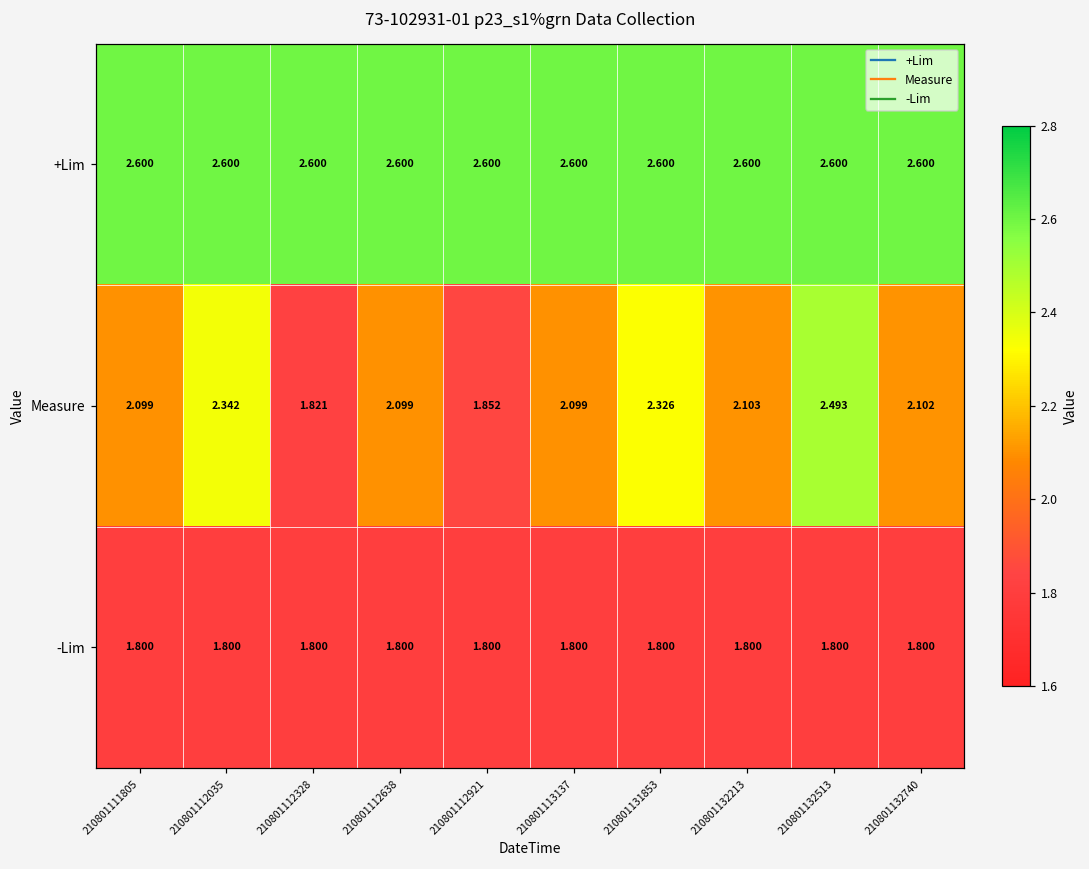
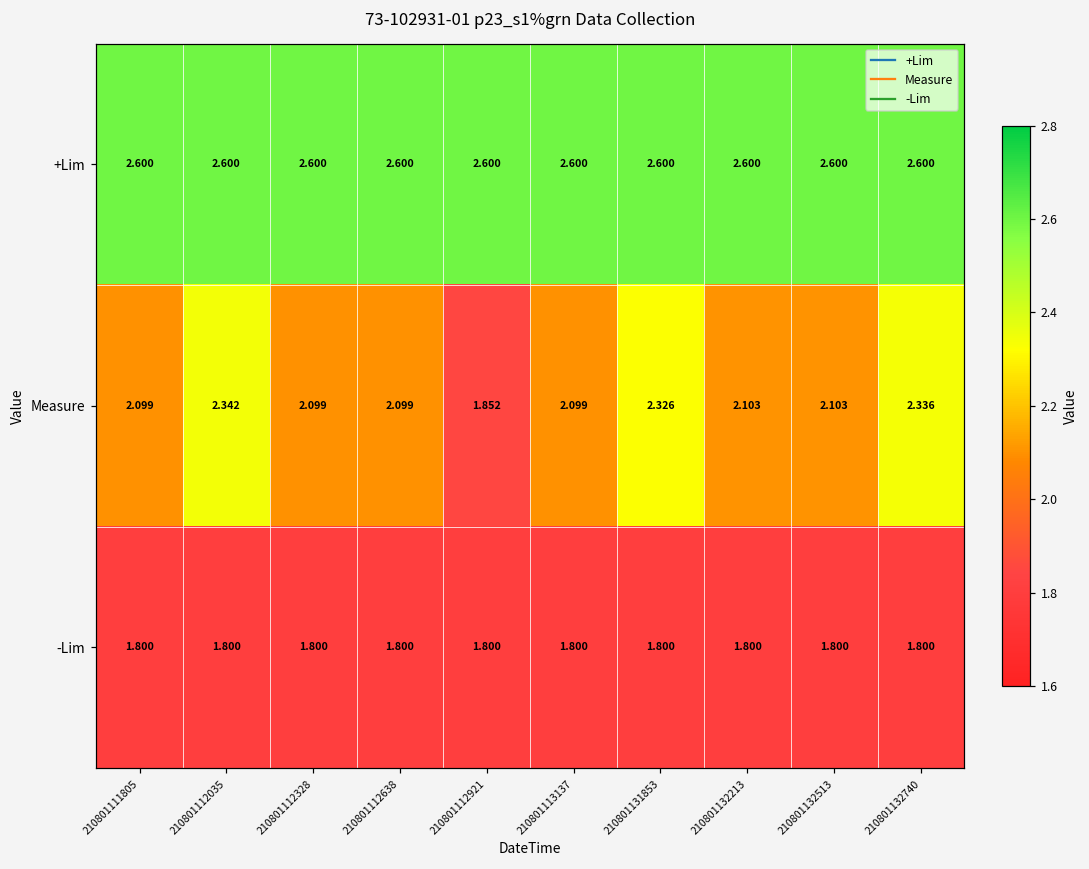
Measure, 210801112328: 1.821 -> 2.099
Measure, 210801132513: 2.493 -> 2.103
Measure, 210801132740: 2.102 -> 2.336
